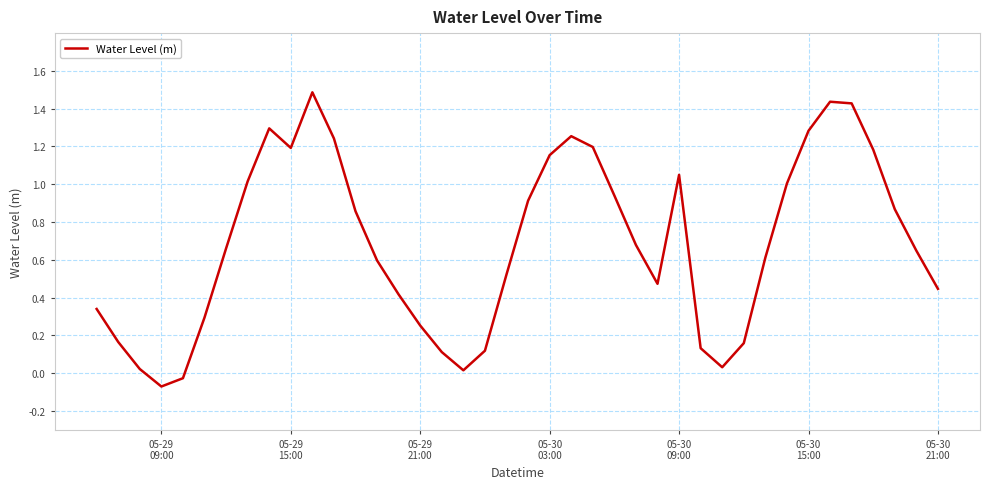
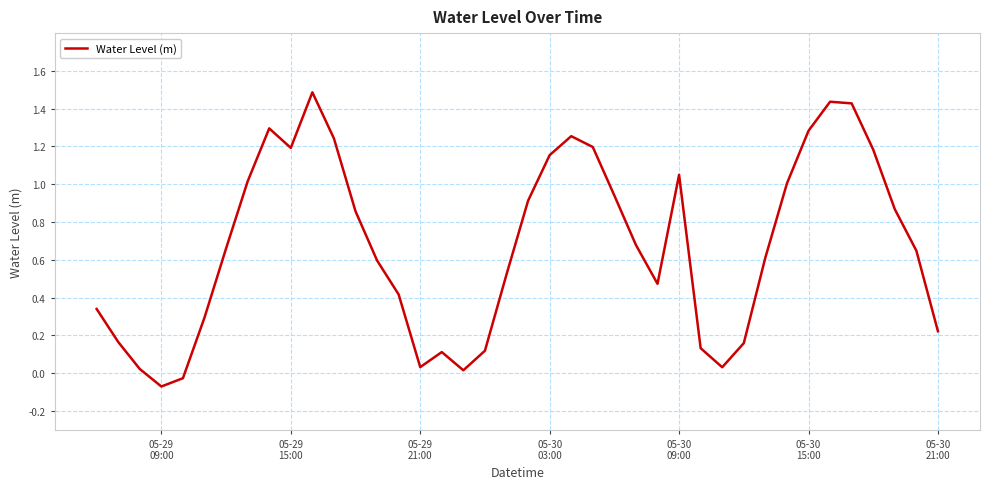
05-29 21:00: 0.25 -> 0.03
05-30 21:00: 0.45 -> 0.22
